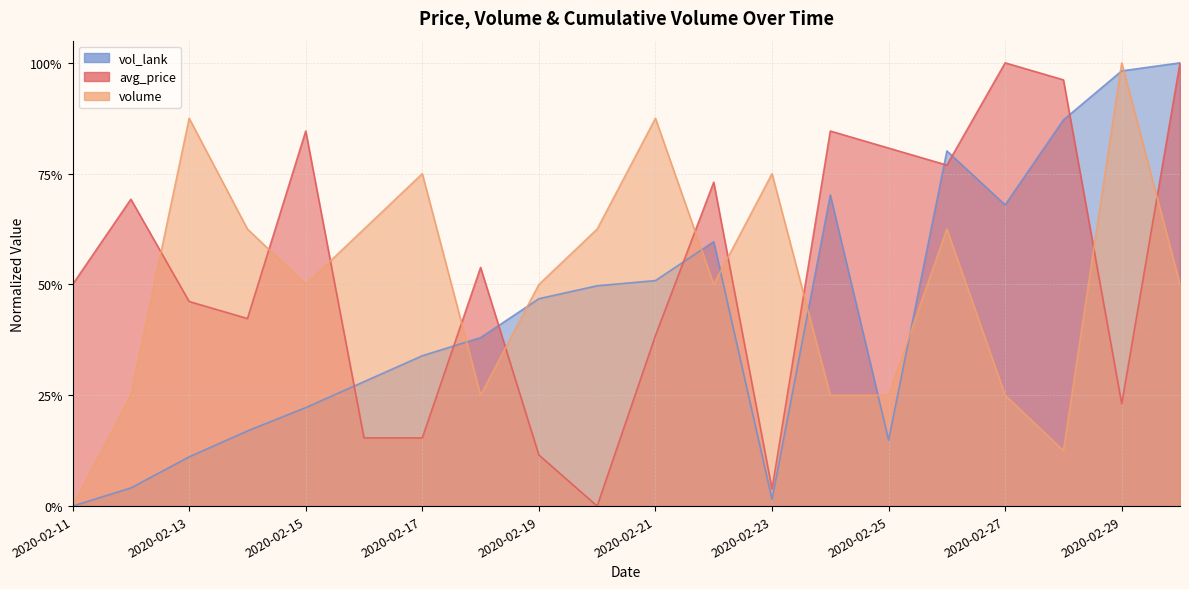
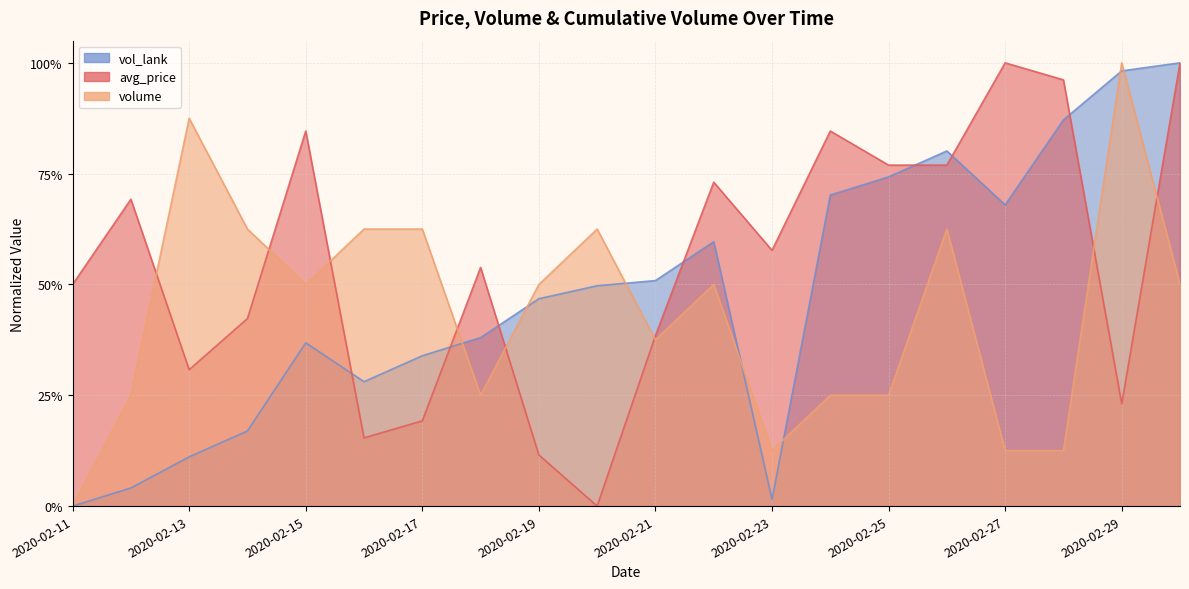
avg_price, 2020-02-13: 46% -> 31%
vol_lank, 2020-02-15: 22% -> 37%
avg_price, 2020-02-17: 15% -> 19%
volume, 2020-02-17: 75% -> 63%
volume, 2020-02-21: 88% -> 38%
avg_price, 2020-02-23: 4% -> 58%
volume, 2020-02-23: 75% -> 13%
vol_lank, 2020-02-25: 15% -> 74%
avg_price, 2020-02-25: 81% -> 77%
volume, 2020-02-27: 25% -> 13%
